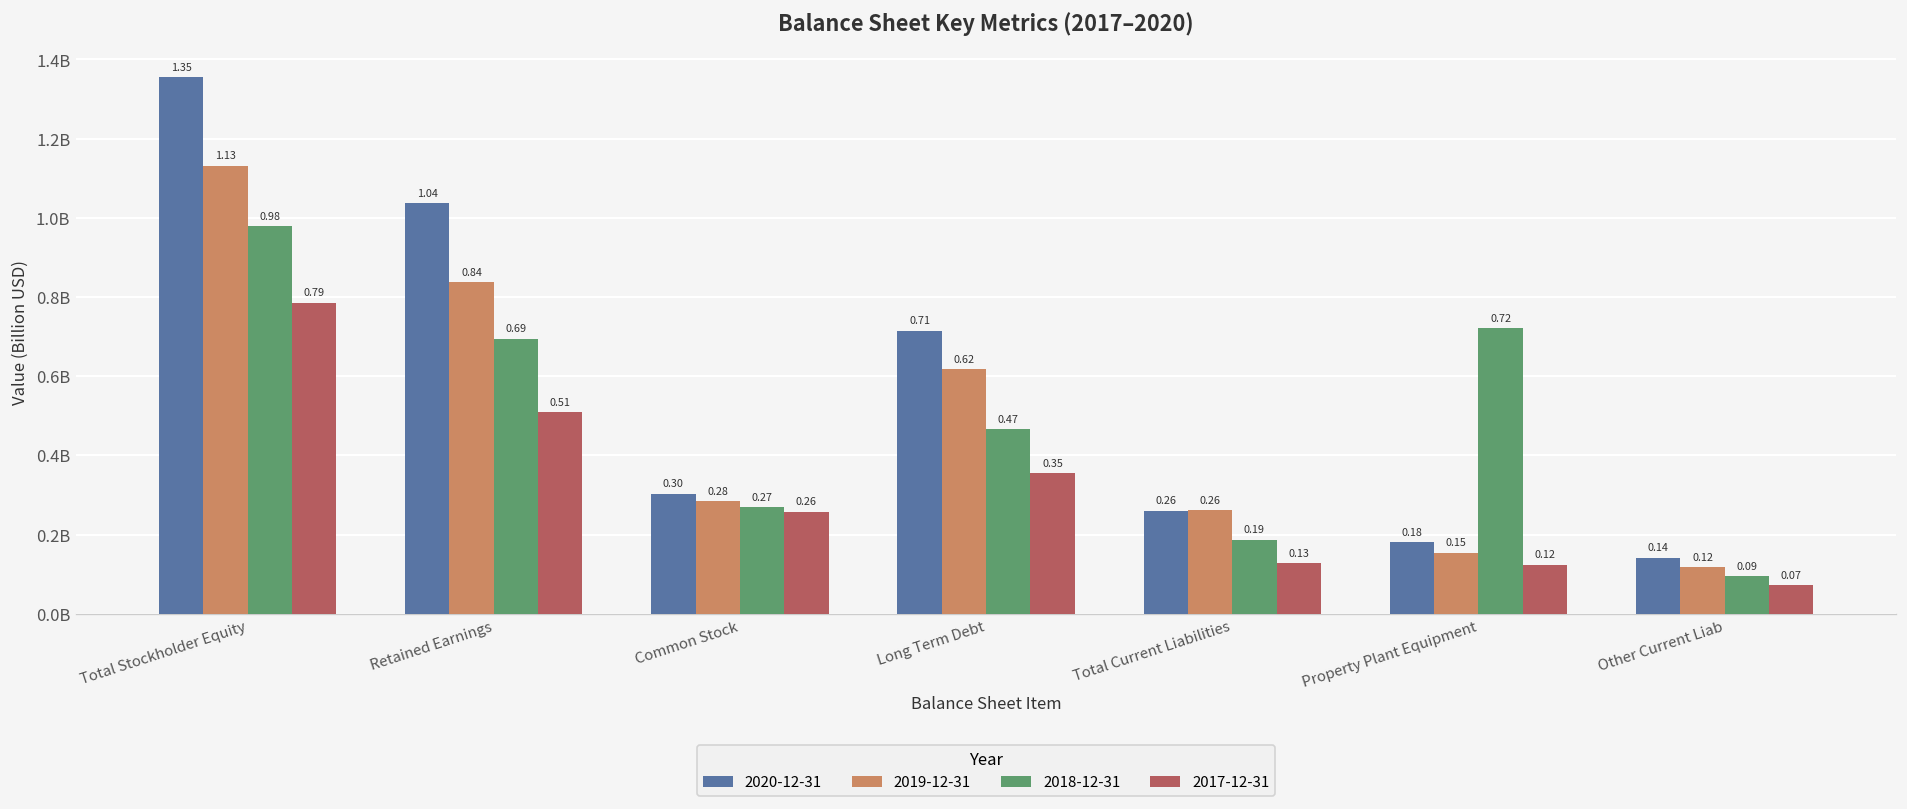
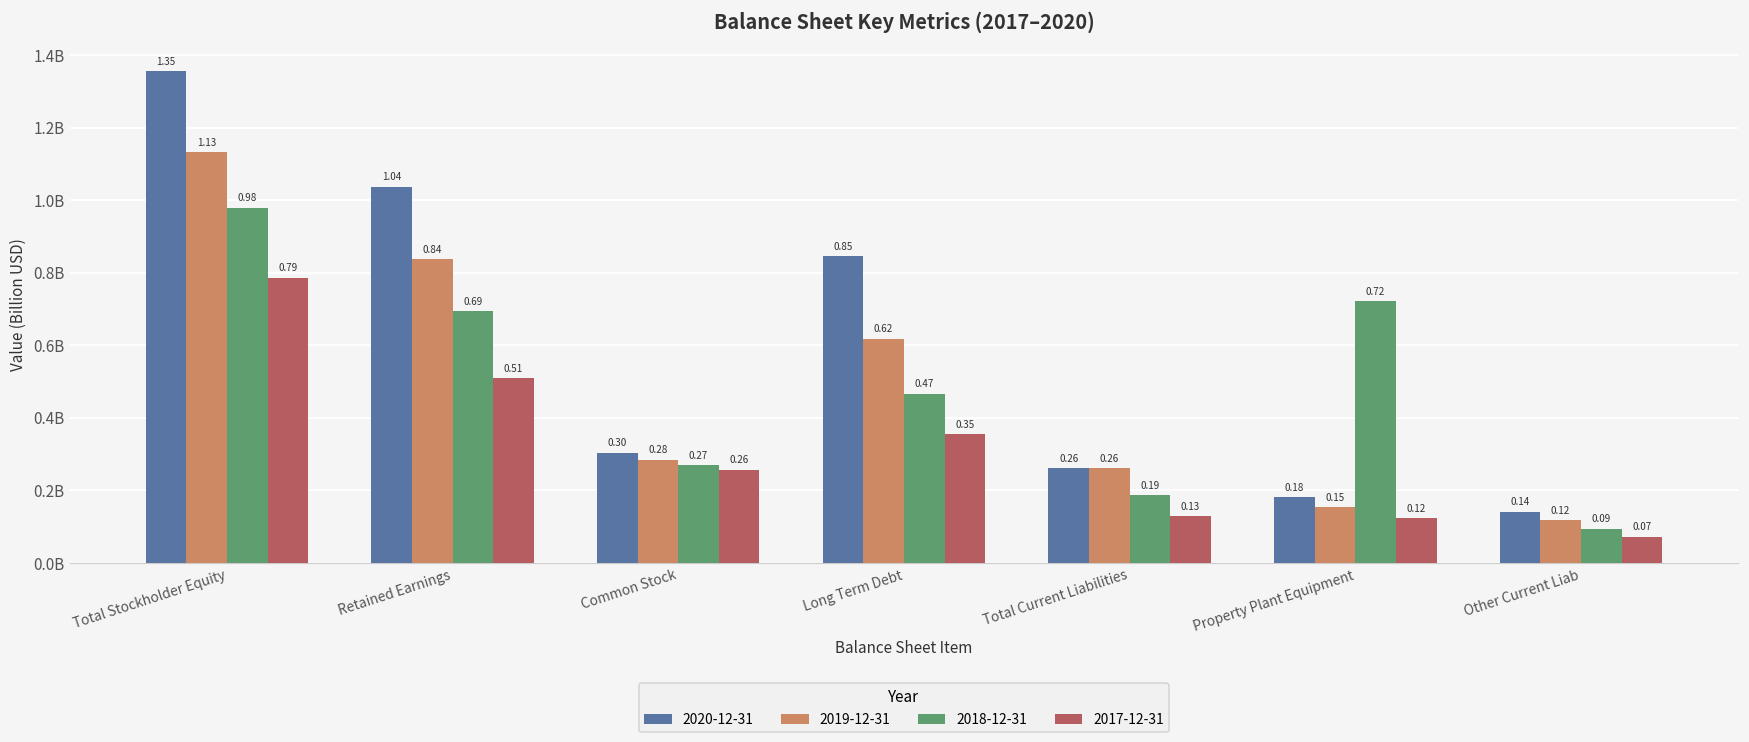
2020-12-31, Long Term Debt: 0.71 -> 0.85
